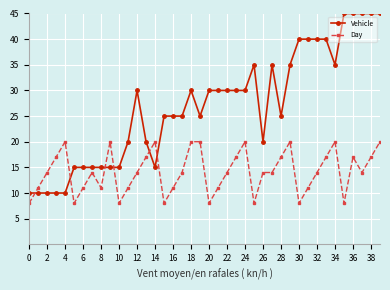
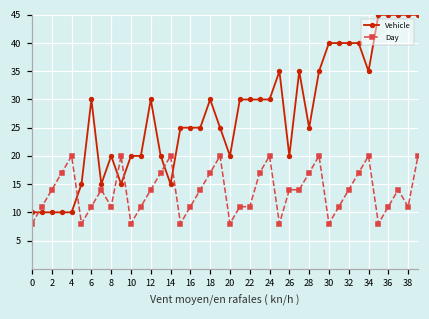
Vehicle, 6: 15 -> 30
Vehicle, 8: 15 -> 20
Vehicle, 10: 15 -> 20
Day, 18: 20 -> 17
Vehicle, 20: 30 -> 20
Day, 22: 14 -> 11
Day, 36: 17 -> 11
Day, 38: 17 -> 11
